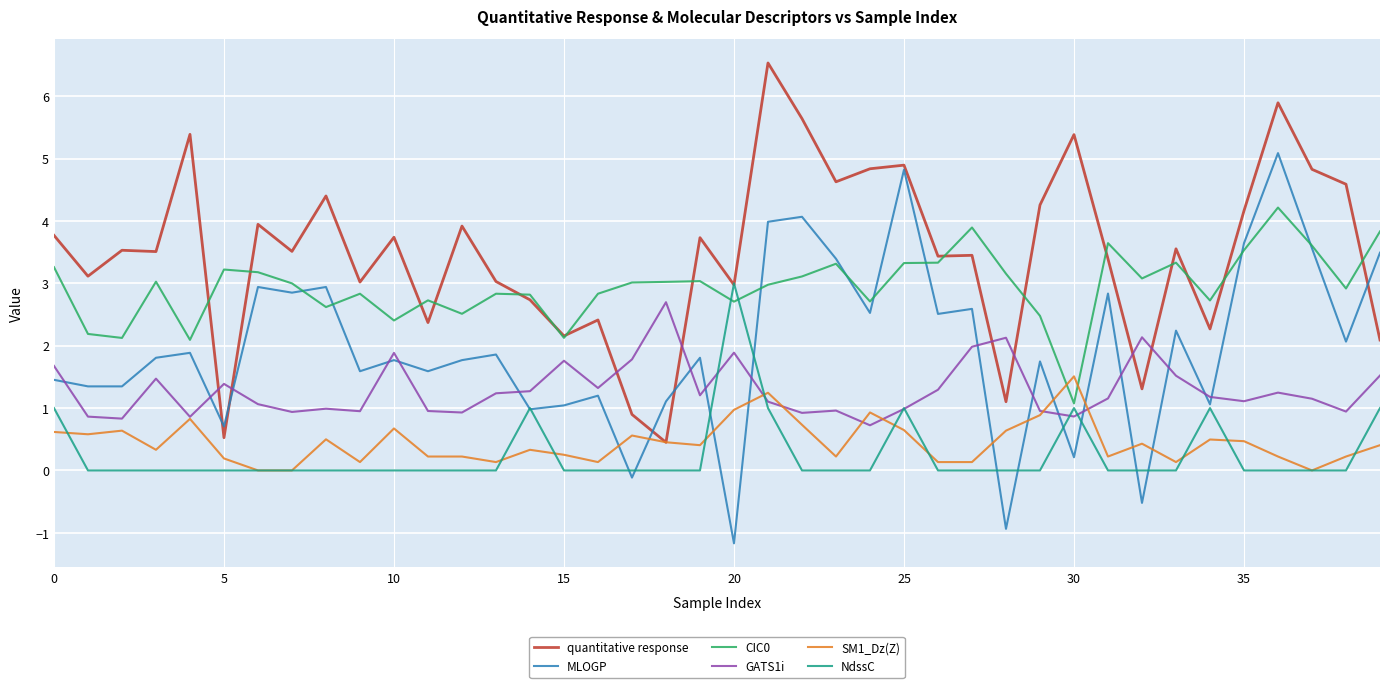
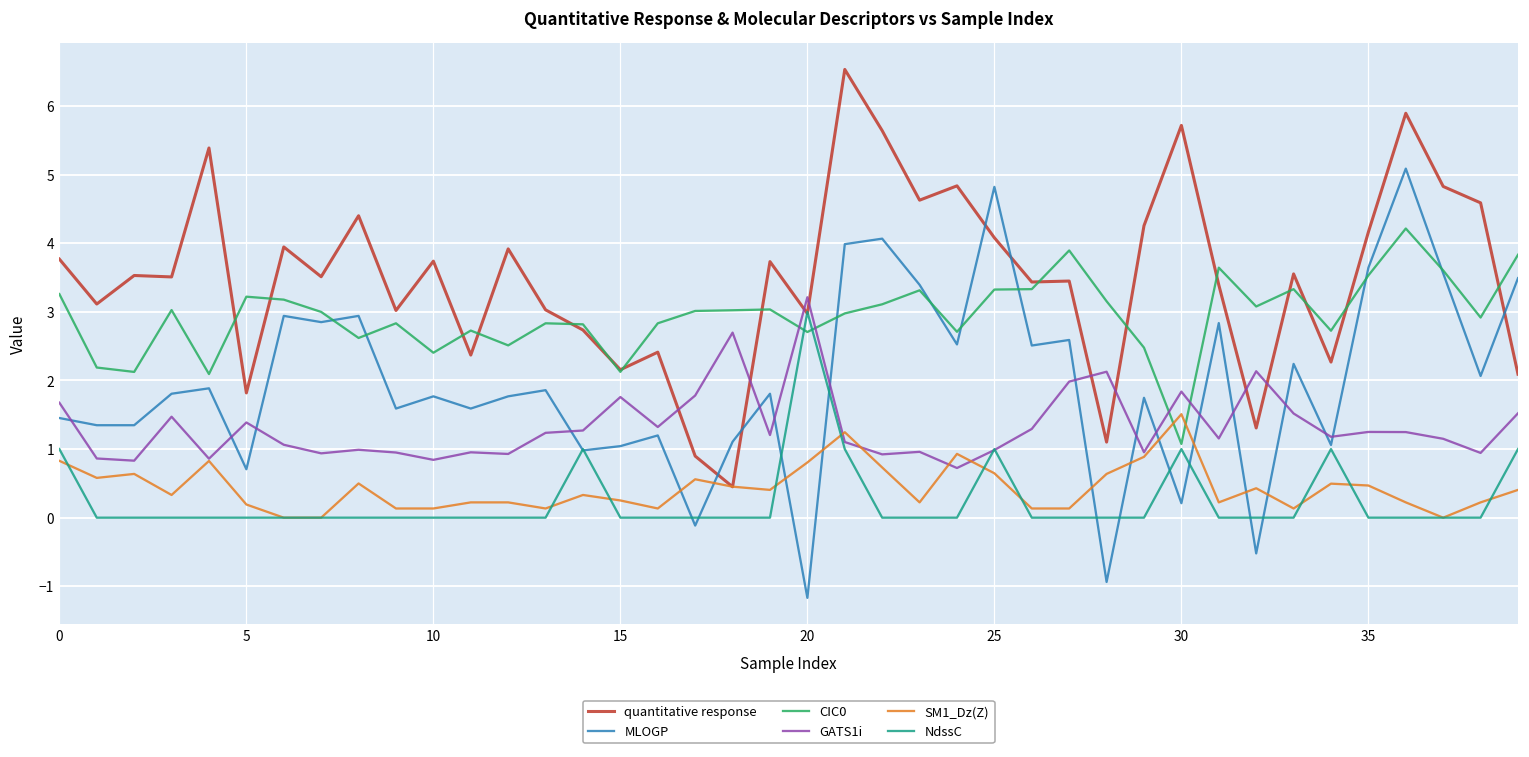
SM1_Dz(Z), 0: 0.6 -> 0.8
quantitative response, 5: 0.5 -> 1.8
GATS1i, 10: 1.9 -> 0.8
SM1_Dz(Z), 10: 0.7 -> 0.1
GATS1i, 20: 1.9 -> 3.2
SM1_Dz(Z), 20: 1.0 -> 0.8
quantitative response, 25: 4.9 -> 4.1
quantitative response, 30: 5.4 -> 5.7
GATS1i, 30: 0.9 -> 1.8
GATS1i, 35: 1.1 -> 1.3
